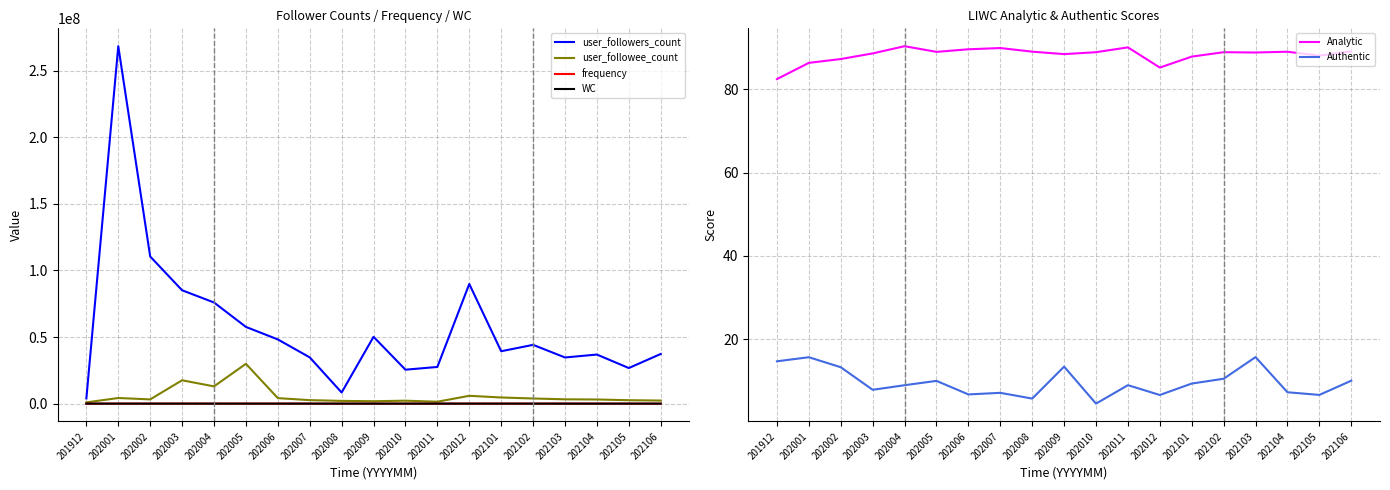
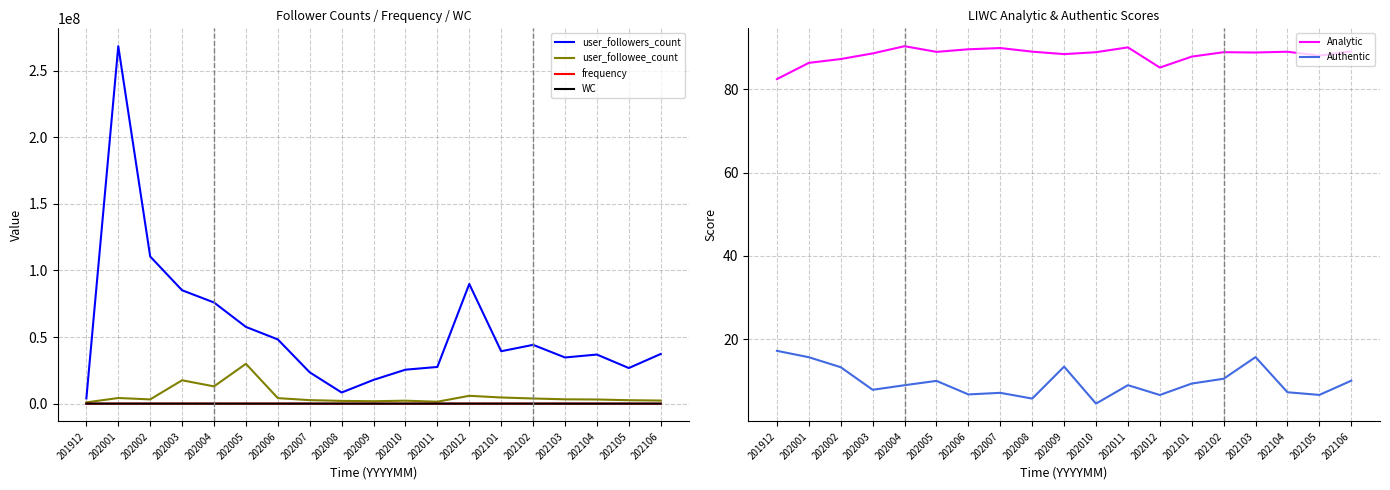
Follower Counts / Frequency / WC, user_followers_count, 202007: 35000000 -> 23000000
Follower Counts / Frequency / WC, user_followers_count, 202009: 50000000 -> 18000000
LIWC Analytic & Authentic Scores, Authentic, 201912: 15 -> 17
